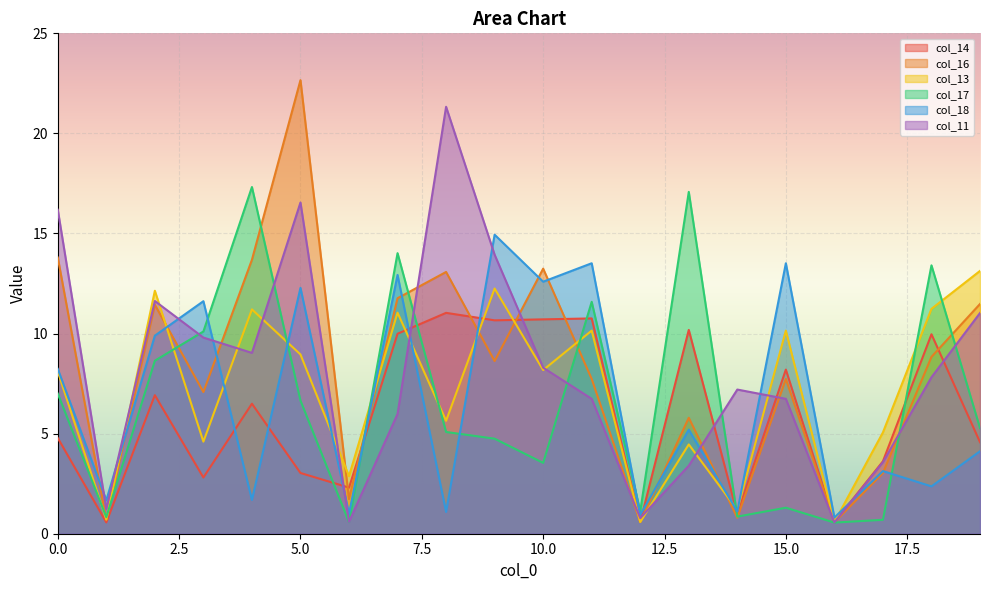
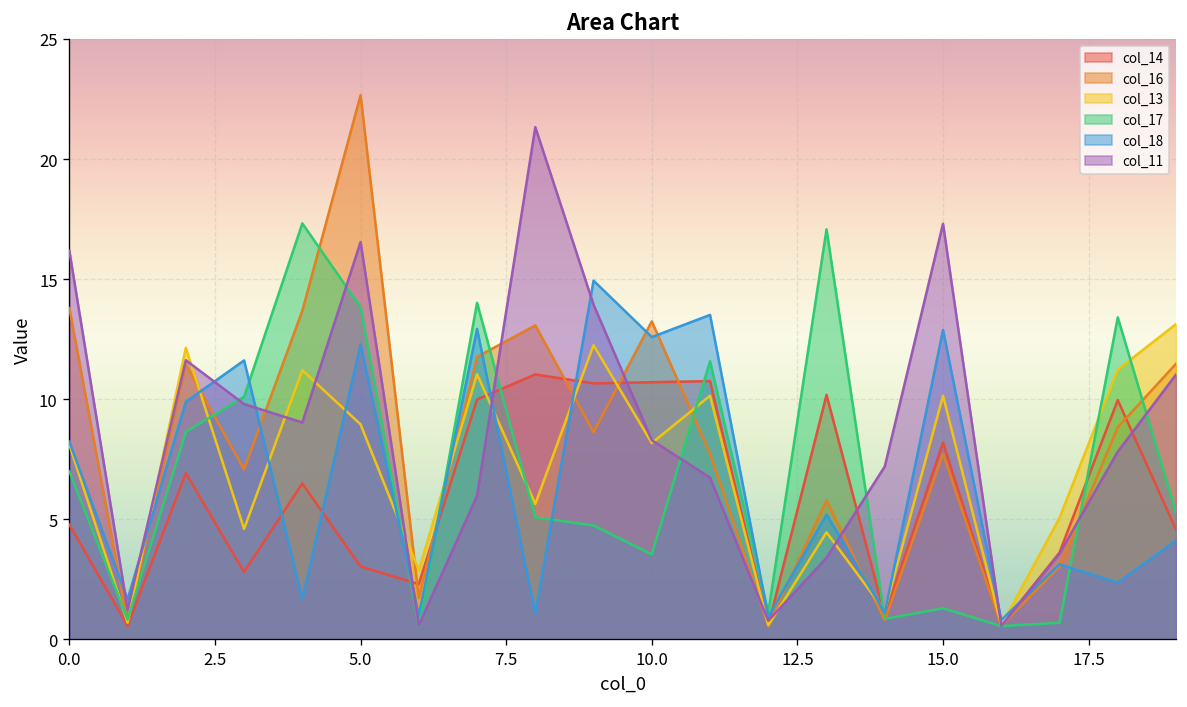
col_17, 5.0: 6.7 -> 13.8
col_18, 15.0: 13.5 -> 12.9
col_11, 15.0: 6.7 -> 17.3
